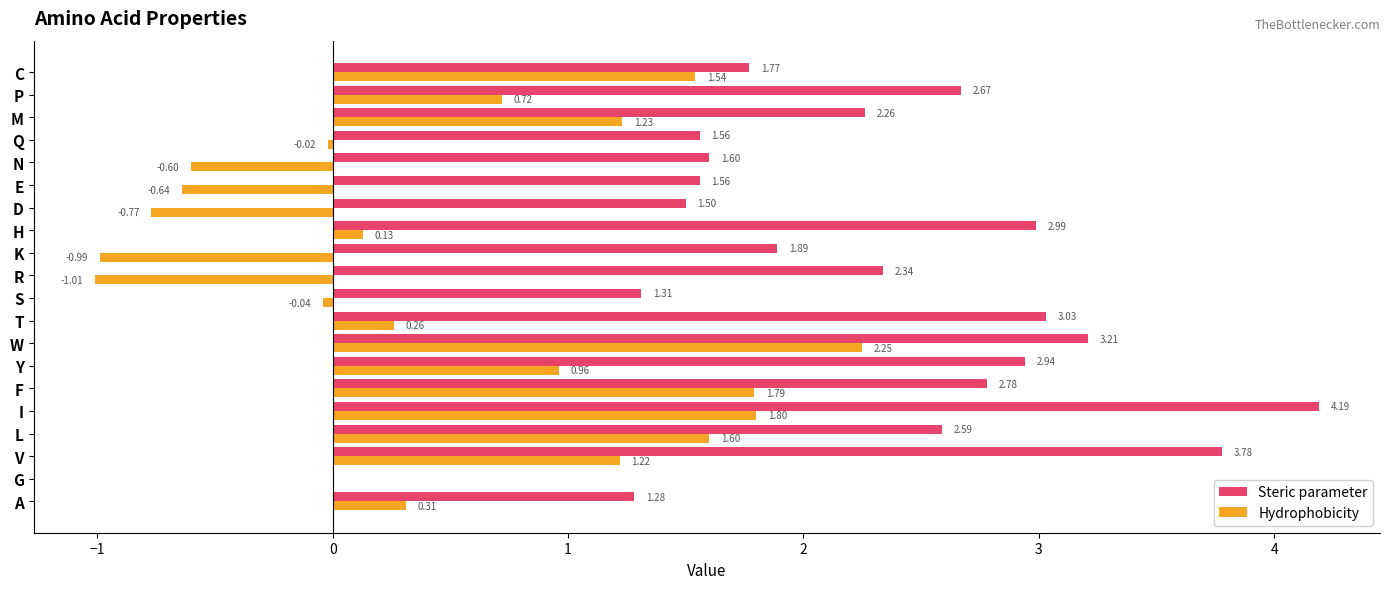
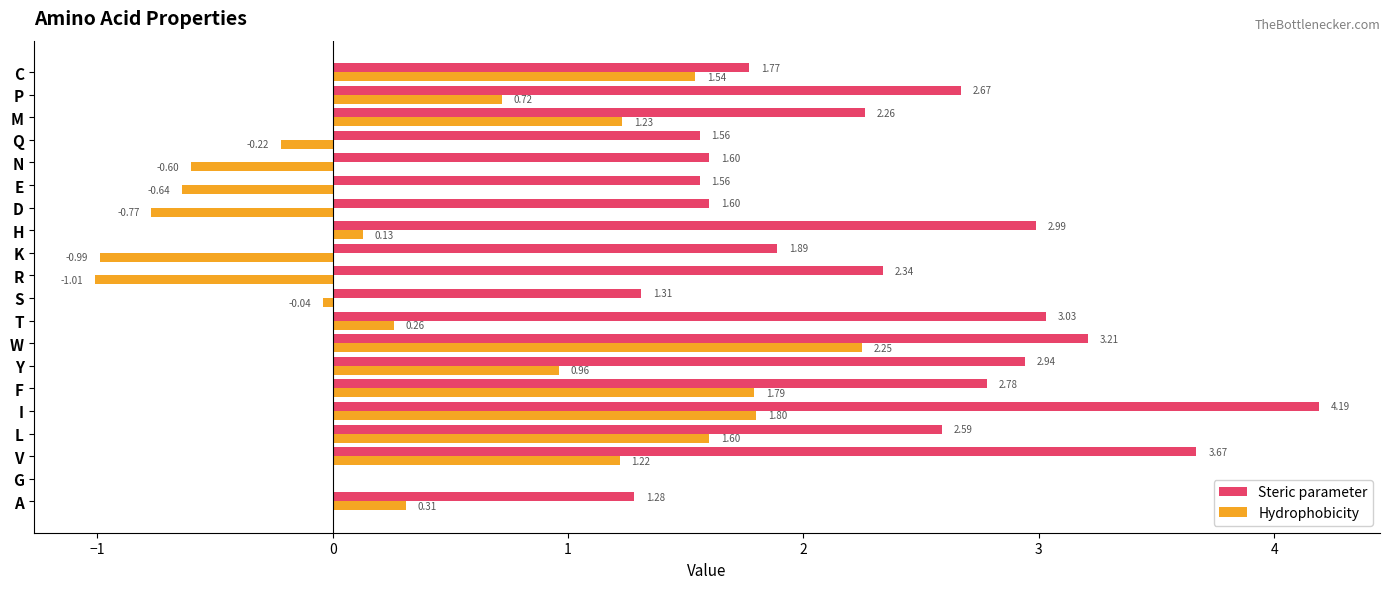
Hydrophobicity, Q: -0.02 -> -0.22
Steric parameter, D: 1.50 -> 1.60
Steric parameter, V: 3.78 -> 3.67
